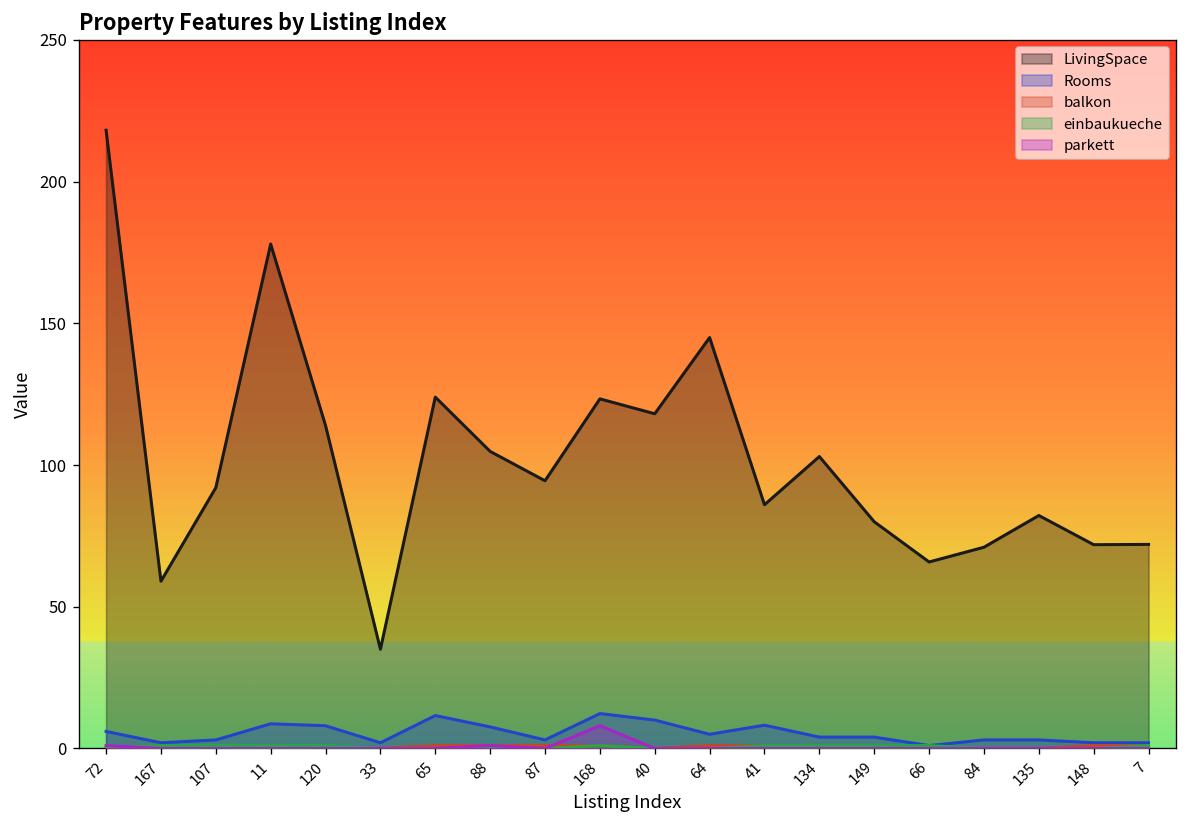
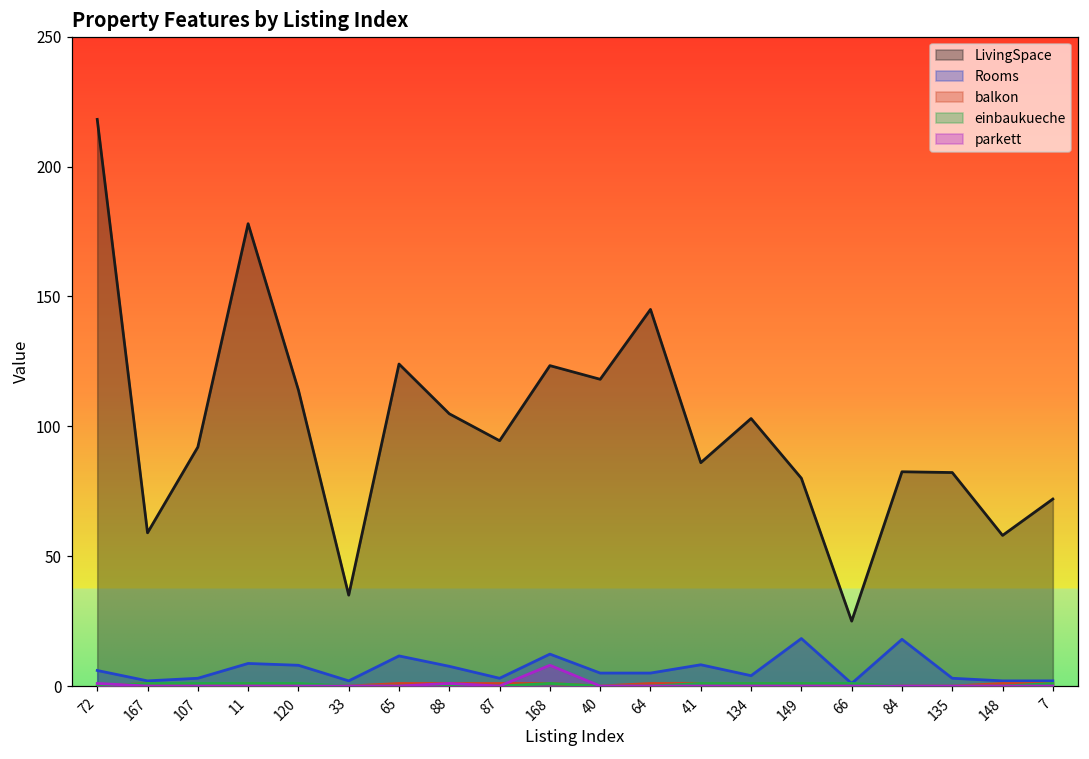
Rooms, 40: 10 -> 5
Rooms, 149: 4 -> 18
LivingSpace, 66: 66 -> 25
LivingSpace, 84: 71 -> 83
Rooms, 84: 3 -> 18
LivingSpace, 148: 72 -> 58
